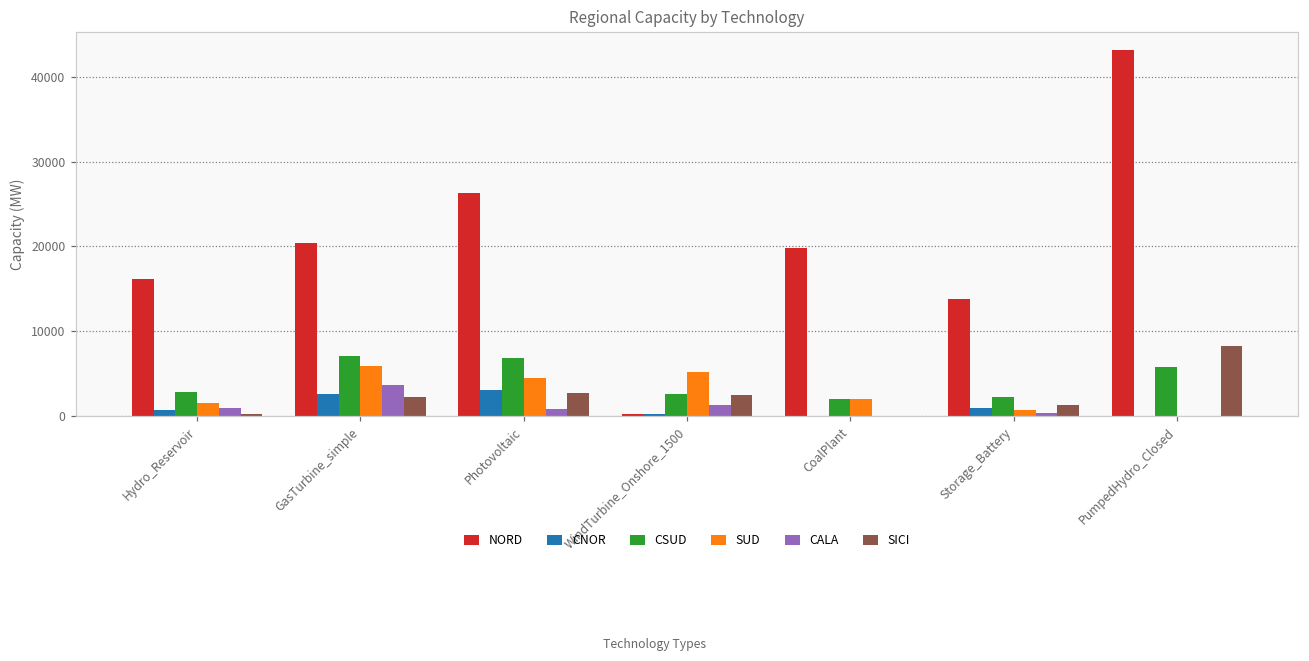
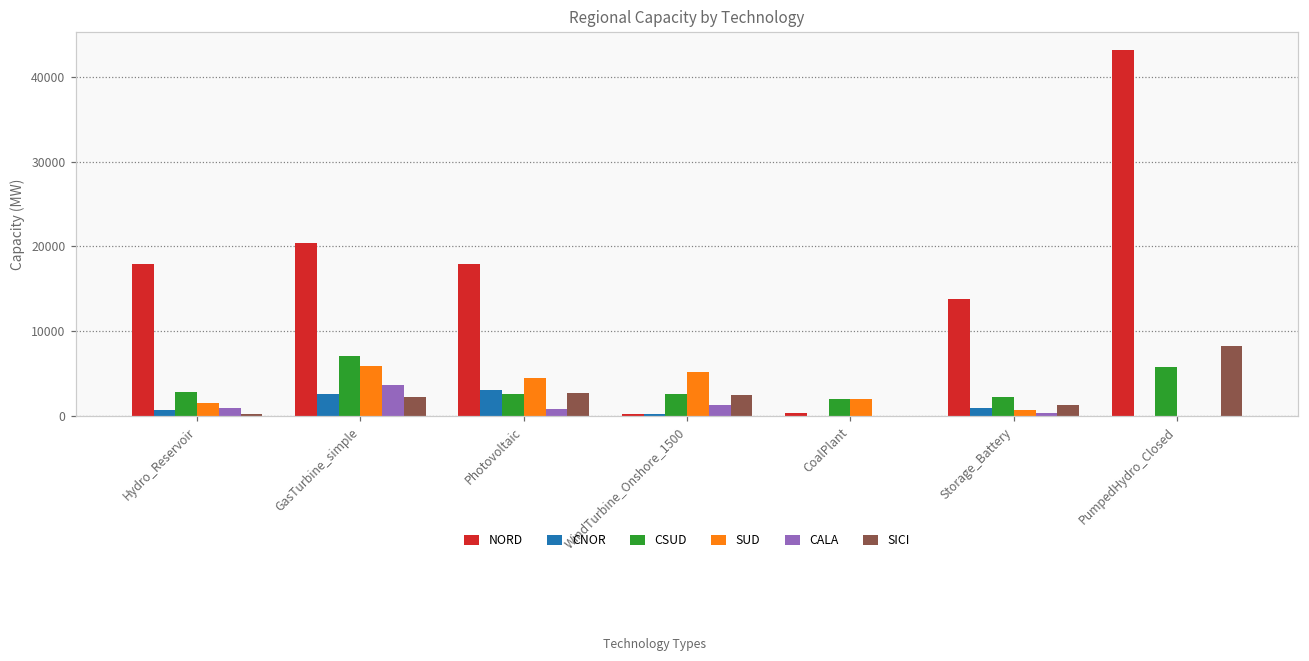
NORD, Hydro_Reservoir: 16000 -> 18000
NORD, Photovoltaic: 26000 -> 18000
CSUD, Photovoltaic: 7000 -> 3000
NORD, CoalPlant: 20000 -> 0
